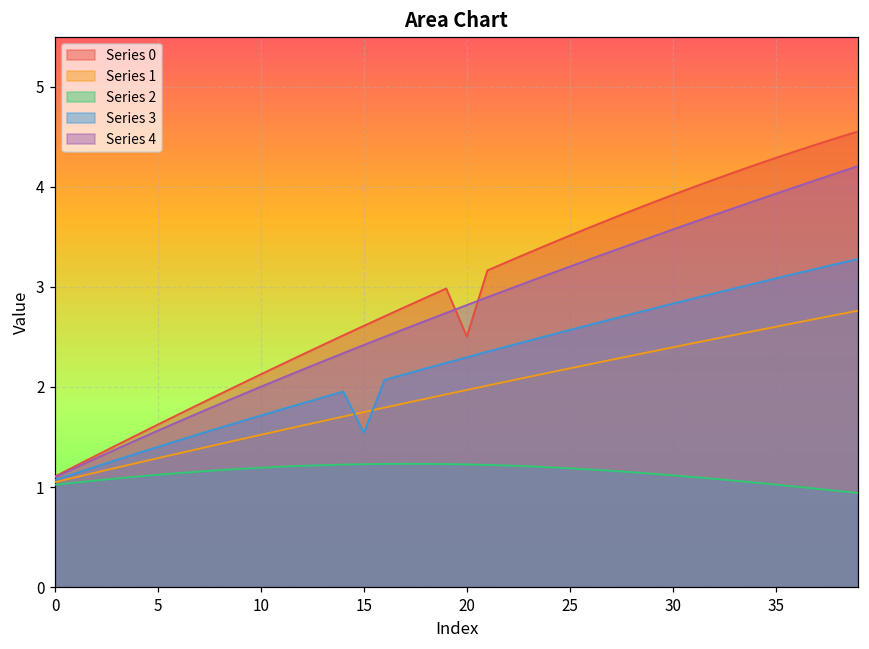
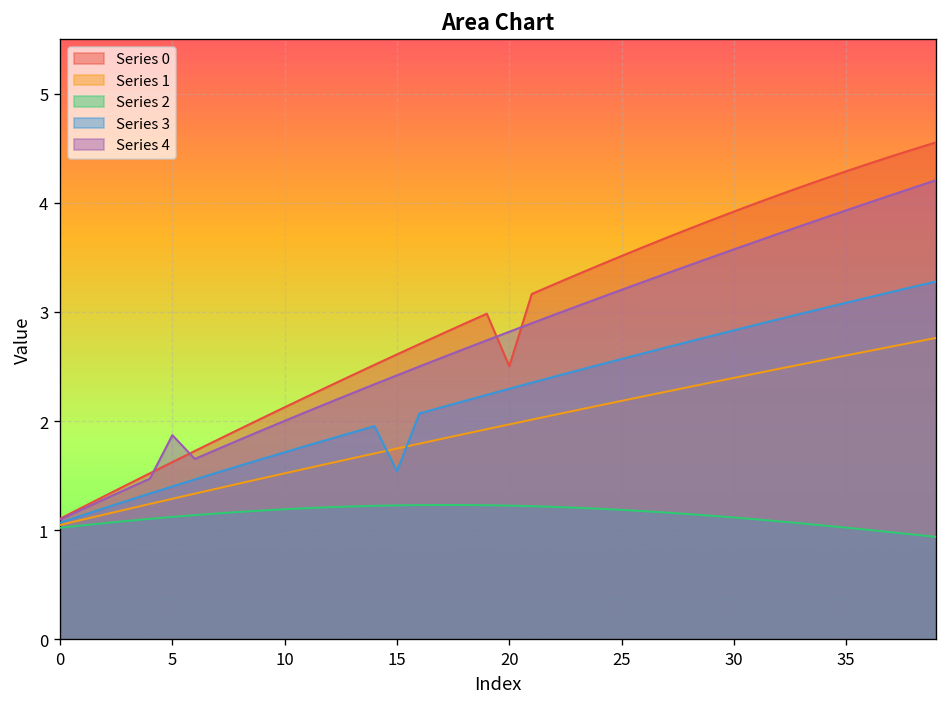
Series 4, 5: 1.6 -> 1.9
